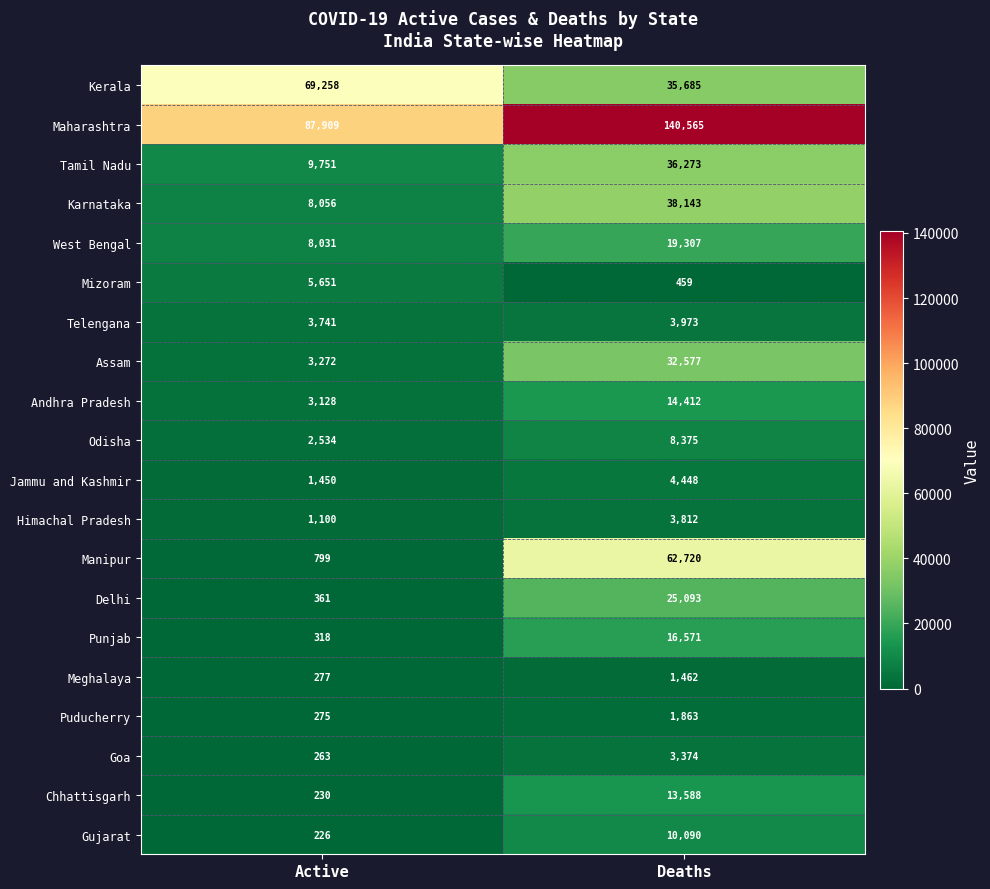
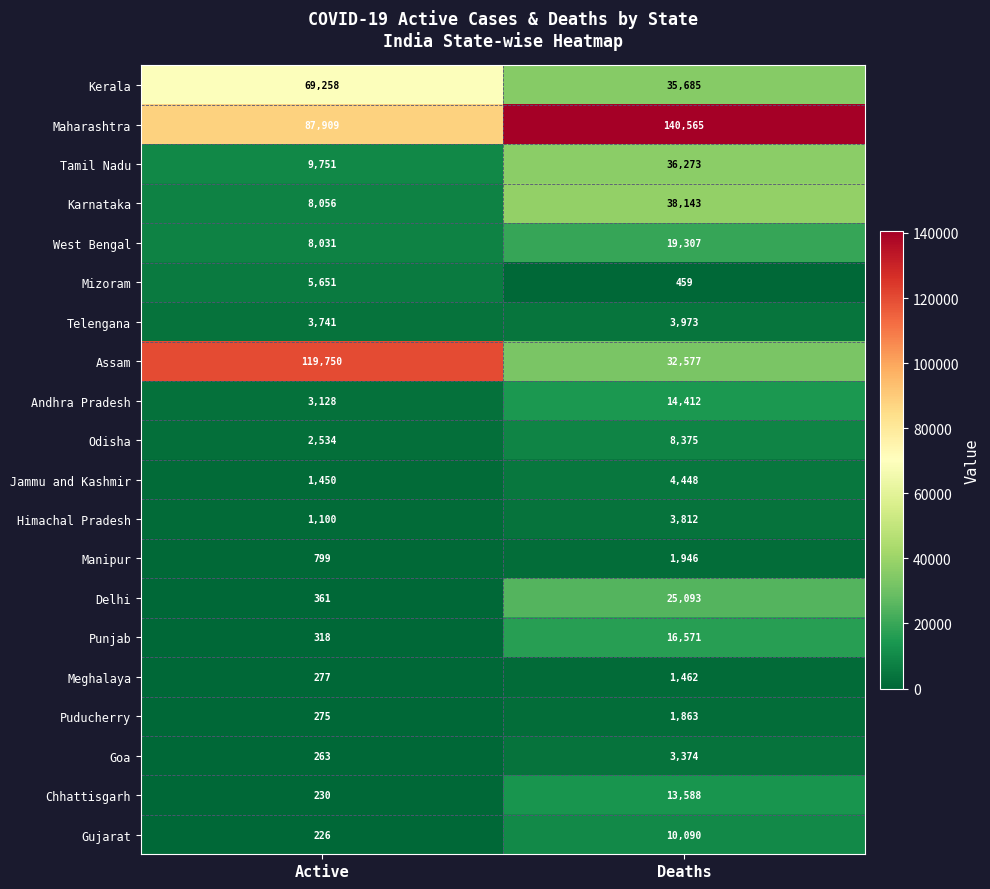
Assam, Active: 3,272 -> 119,750
Manipur, Deaths: 62,720 -> 1,946
